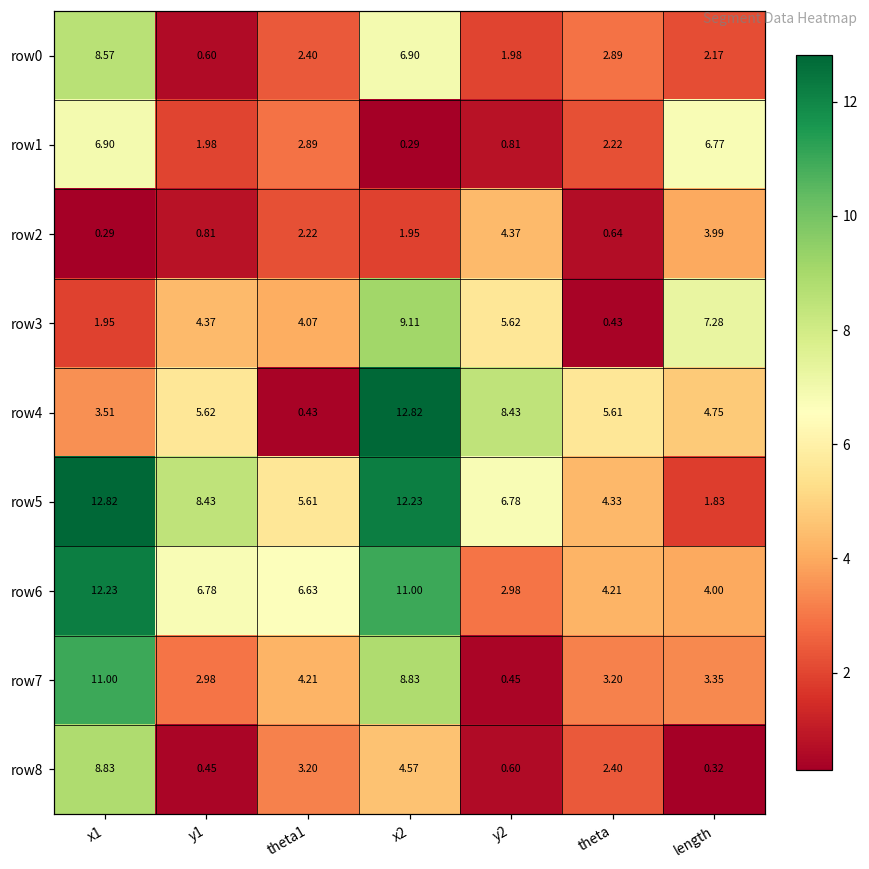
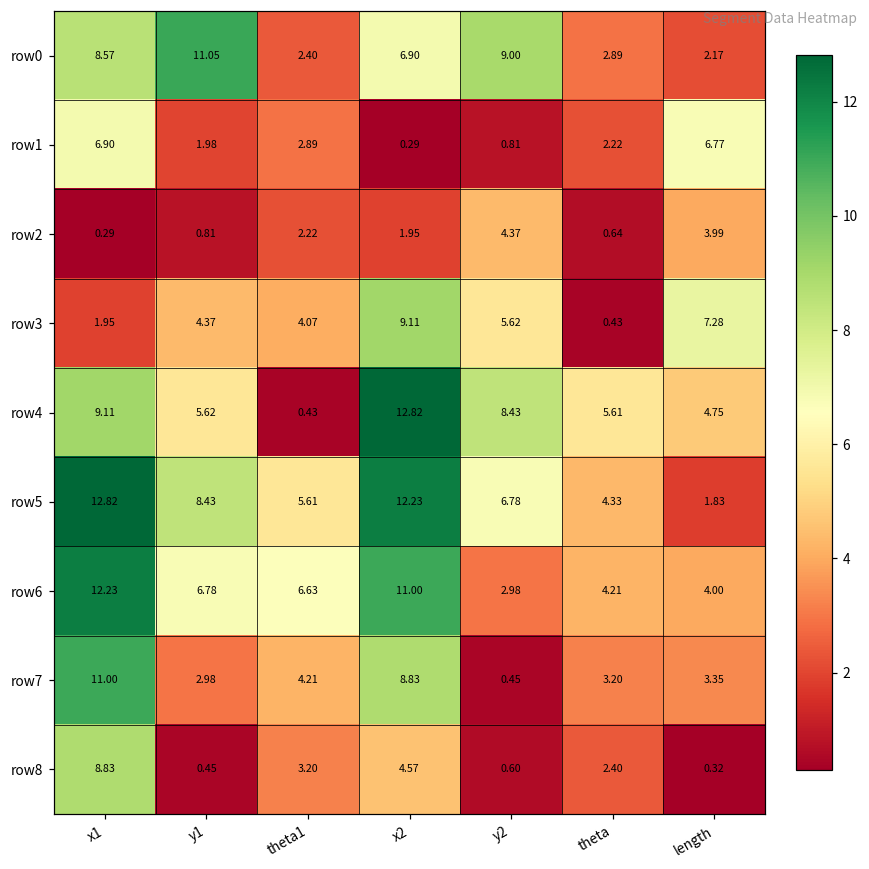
row0, y1: 0.60 -> 11.05
row0, y2: 1.98 -> 9.00
row4, x1: 3.51 -> 9.11
